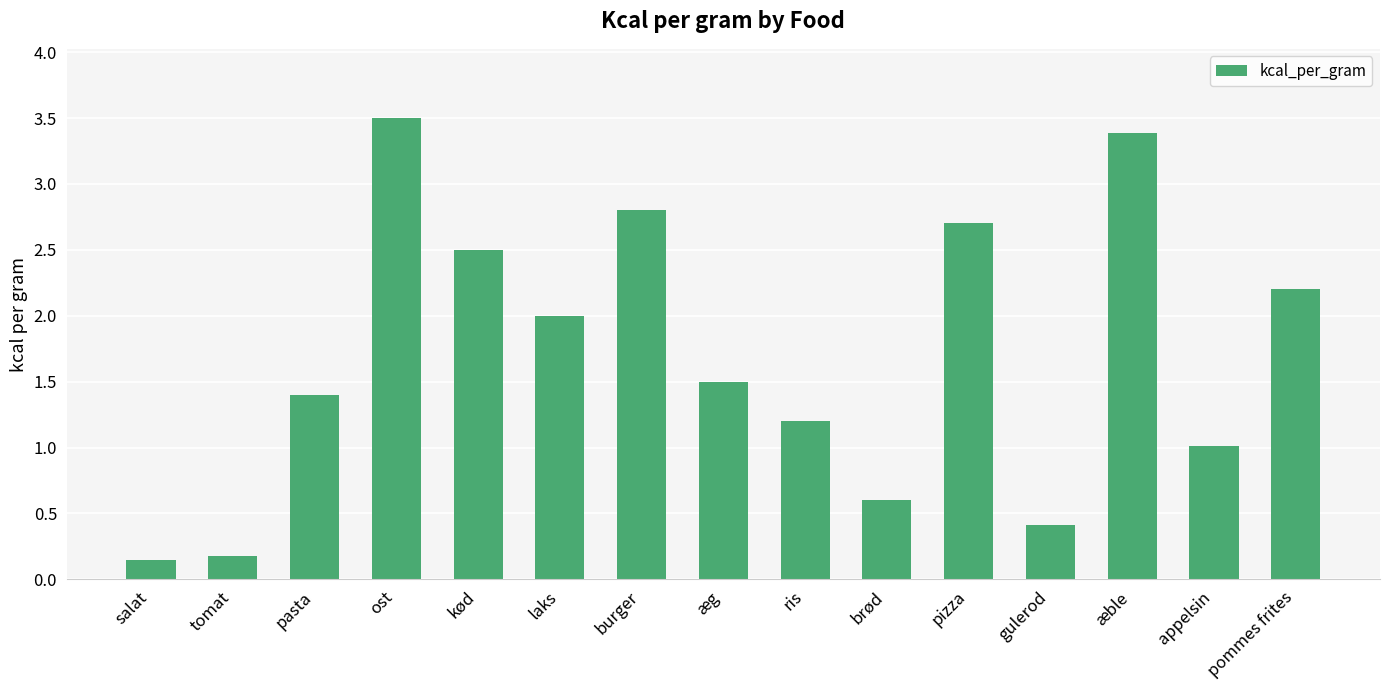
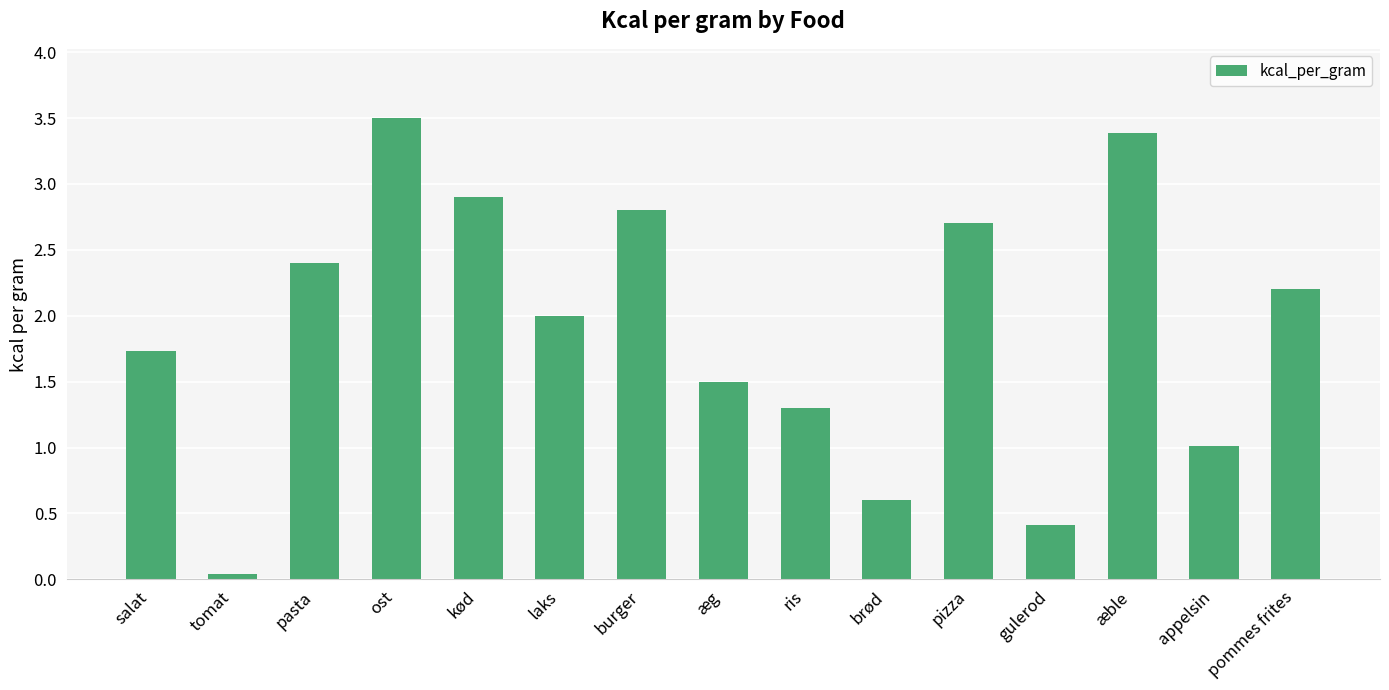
salat: 0.15 -> 1.73
tomat: 0.18 -> 0.04
pasta: 1.4 -> 2.4
kød: 2.5 -> 2.9
ris: 1.2 -> 1.3
